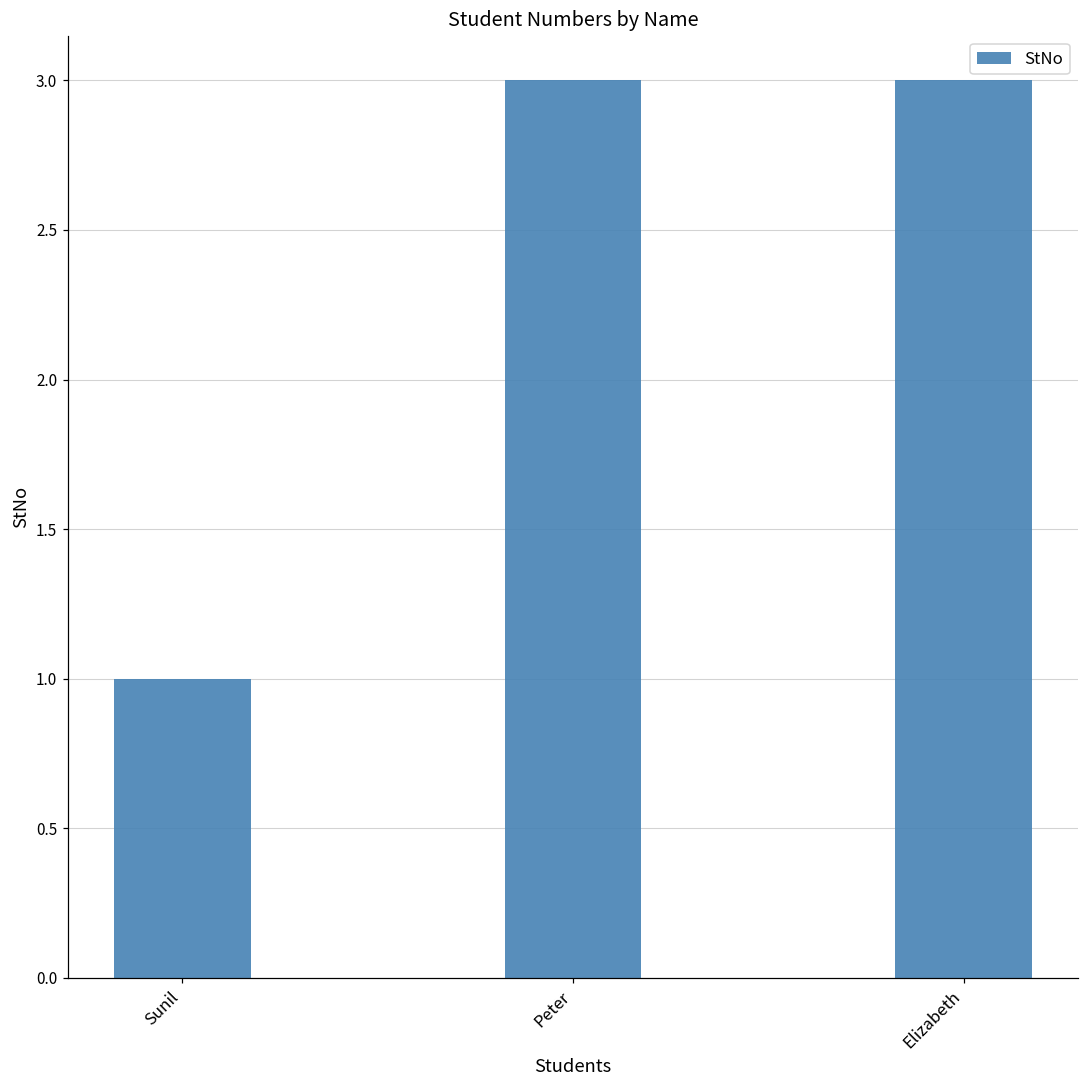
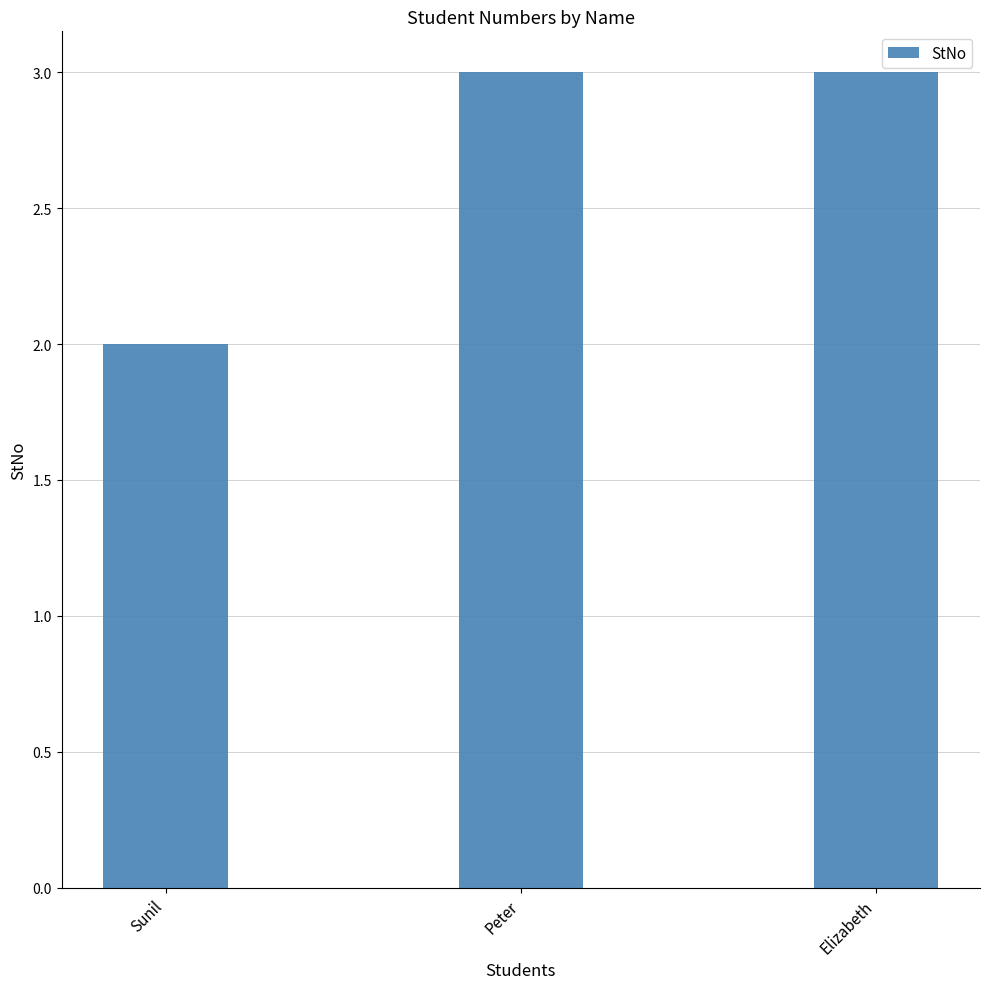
Sunil: 1 -> 2
